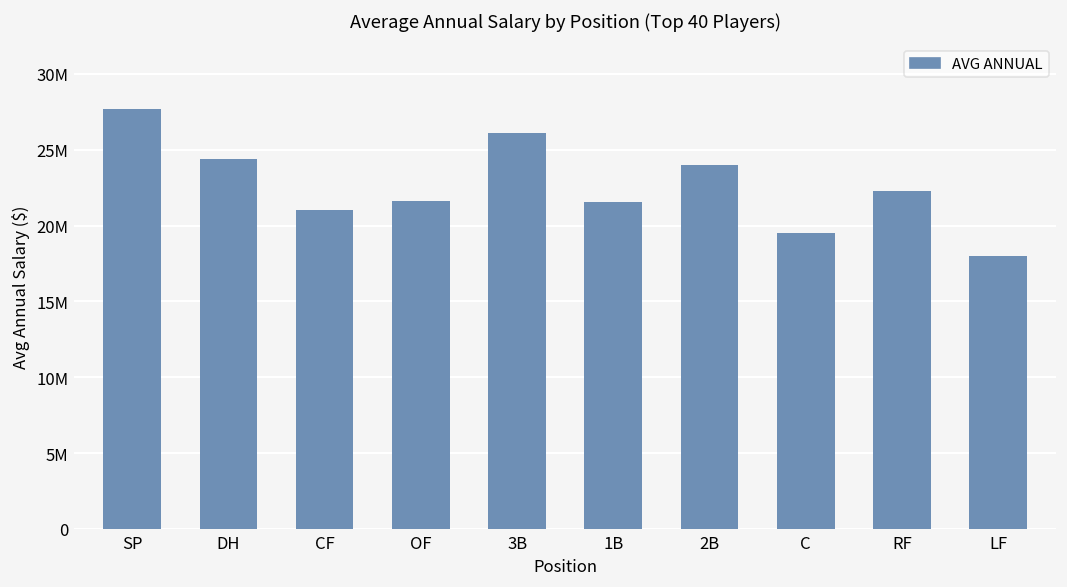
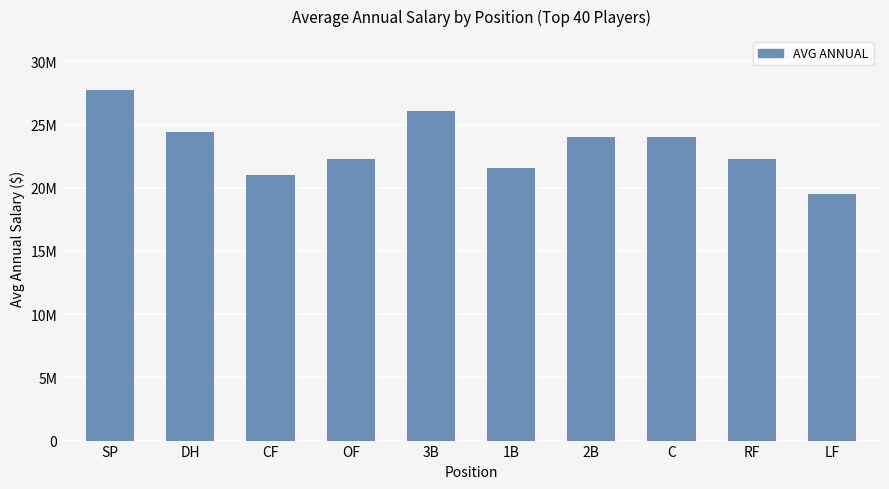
OF: 21600000 -> 22300000
C: 19500000 -> 24000000
LF: 18000000 -> 19500000
